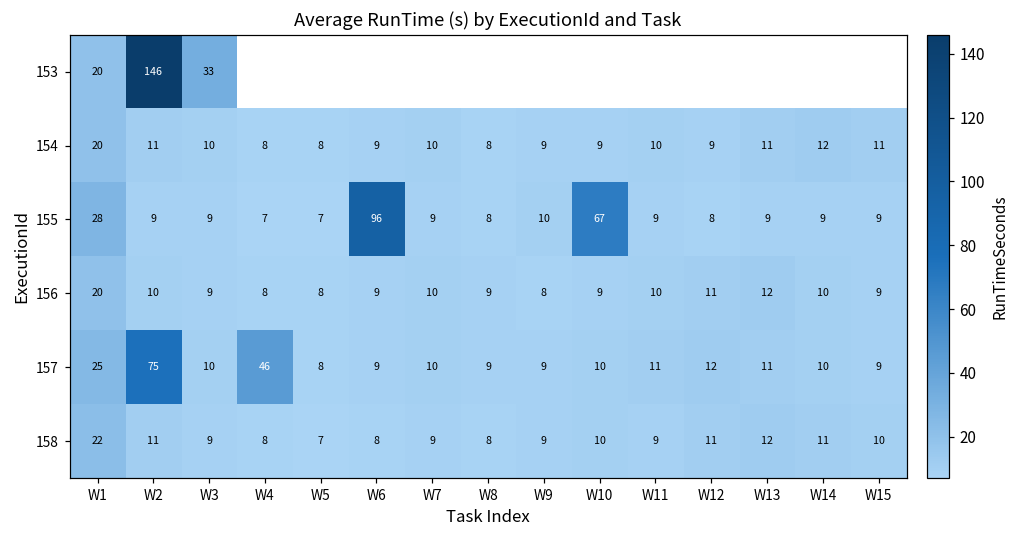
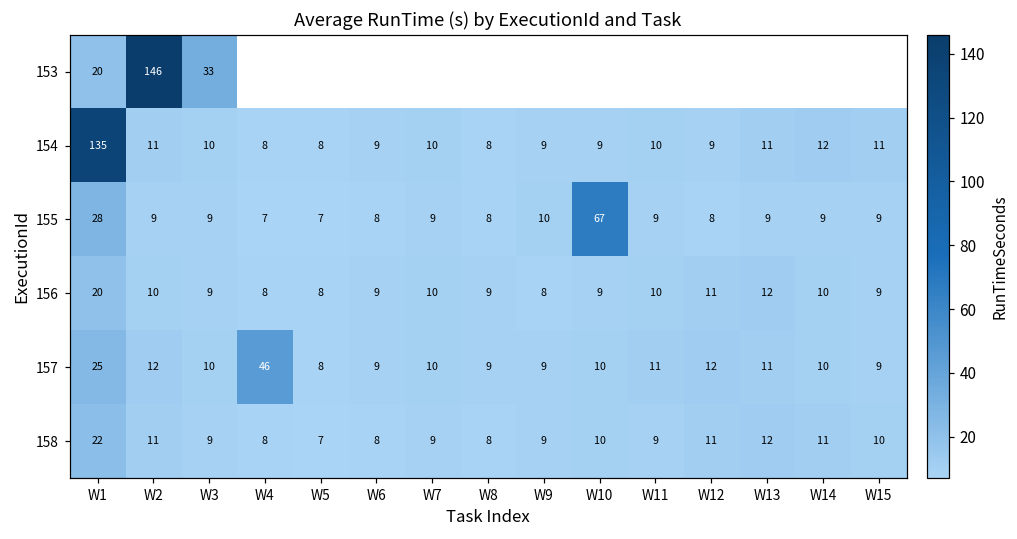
154, W1: 20 -> 135
155, W6: 96 -> 8
157, W2: 75 -> 12
